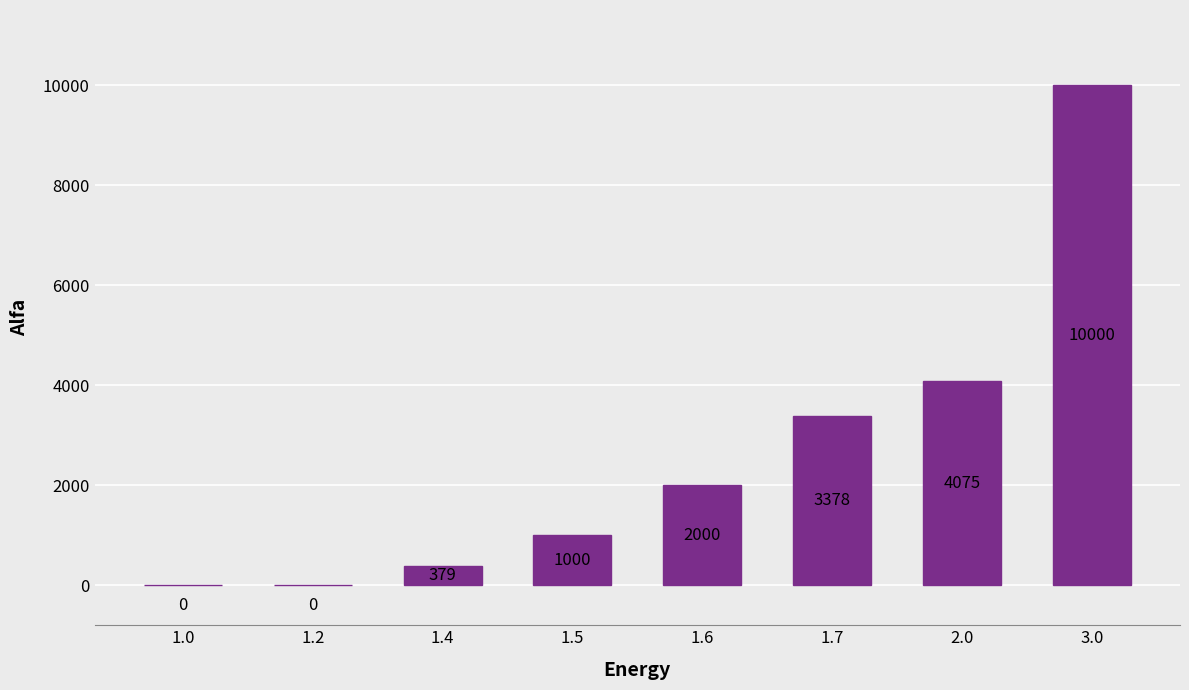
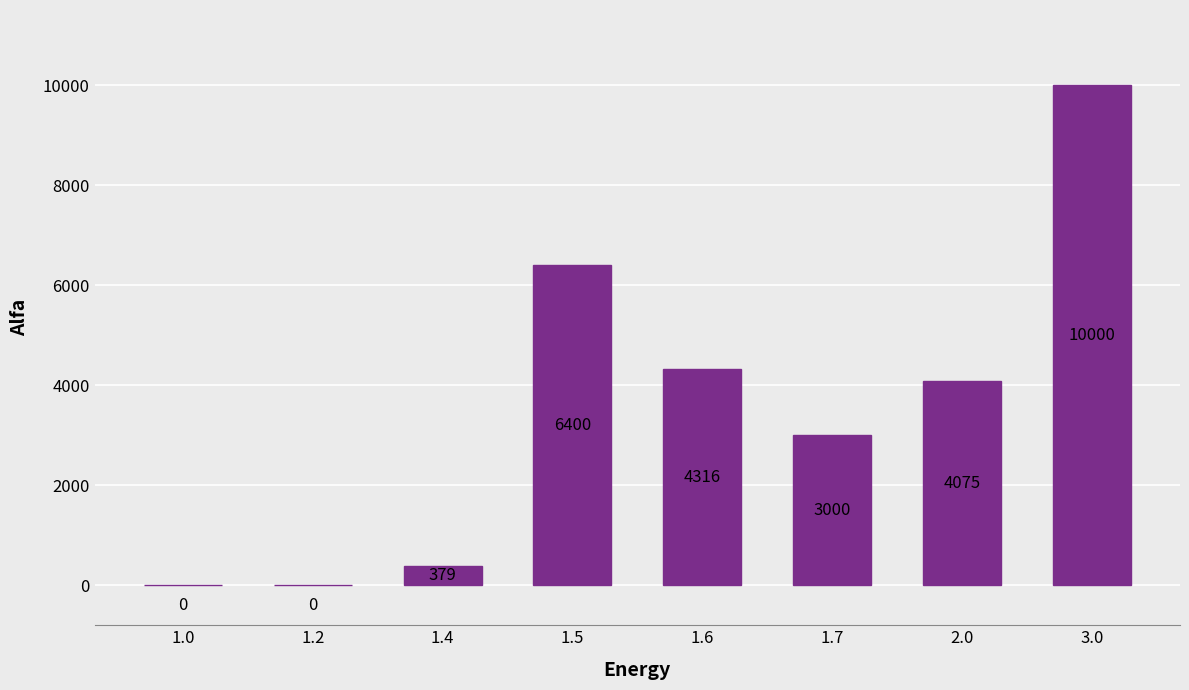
1.5: 1000 -> 6400
1.6: 2000 -> 4316
1.7: 3378 -> 3000
